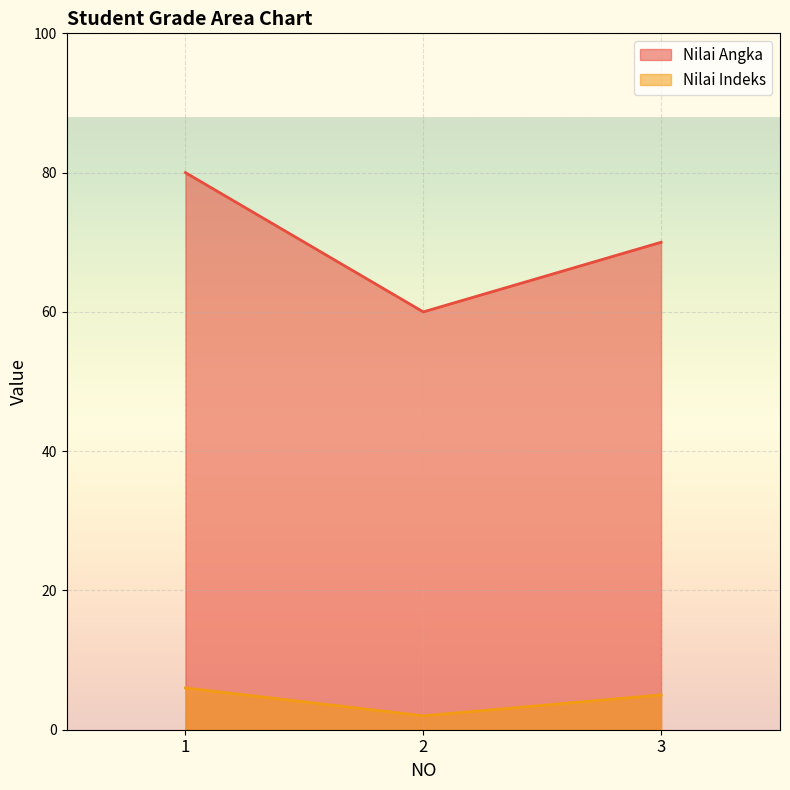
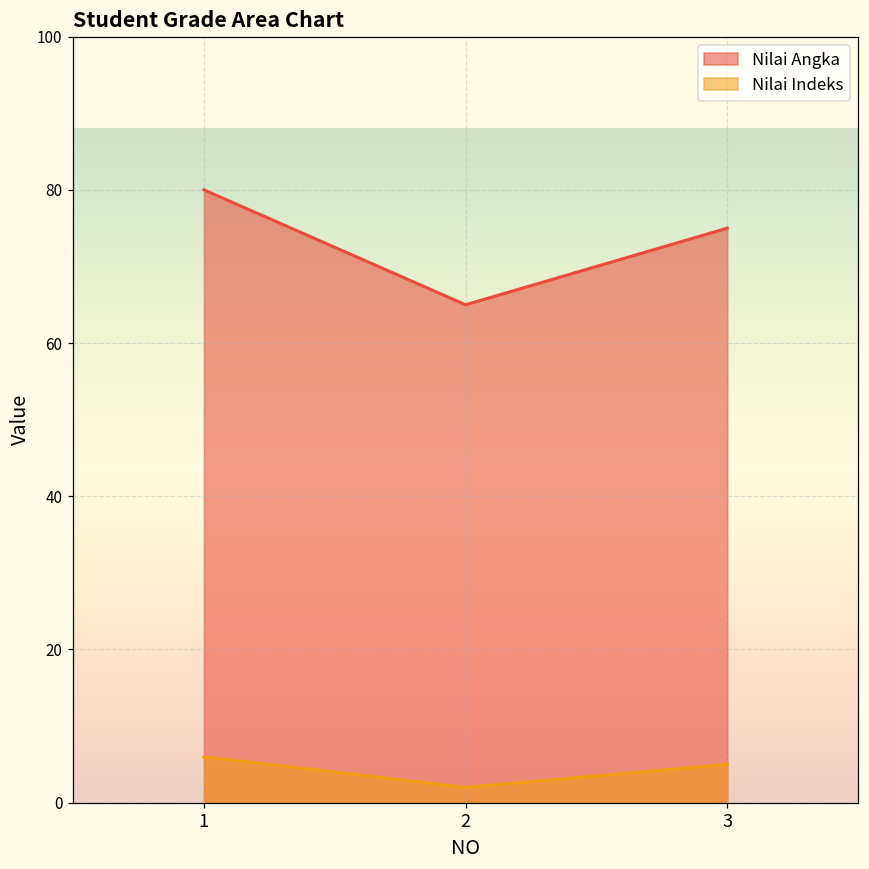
Nilai Angka, 2: 60 -> 65
Nilai Angka, 3: 70 -> 75
